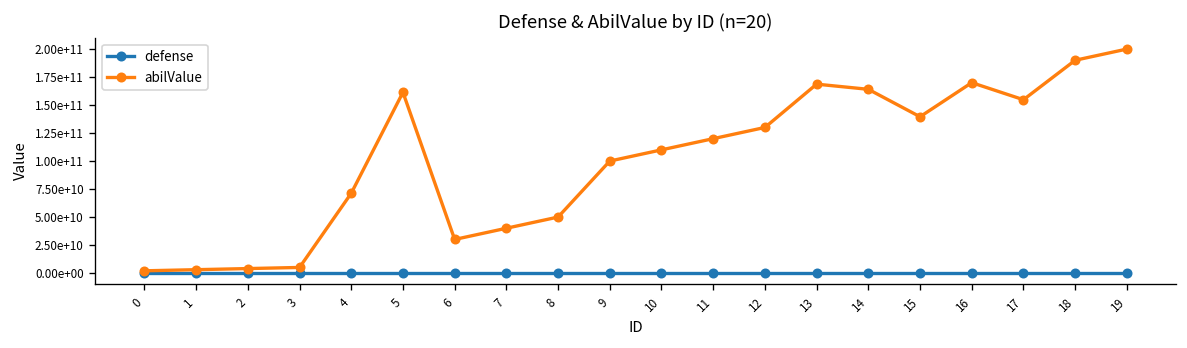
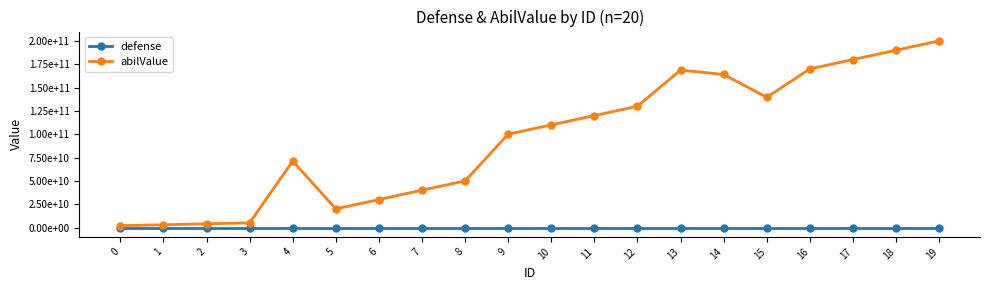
abilValue, 5: 160000000000 -> 20000000000
abilValue, 17: 150000000000 -> 180000000000
